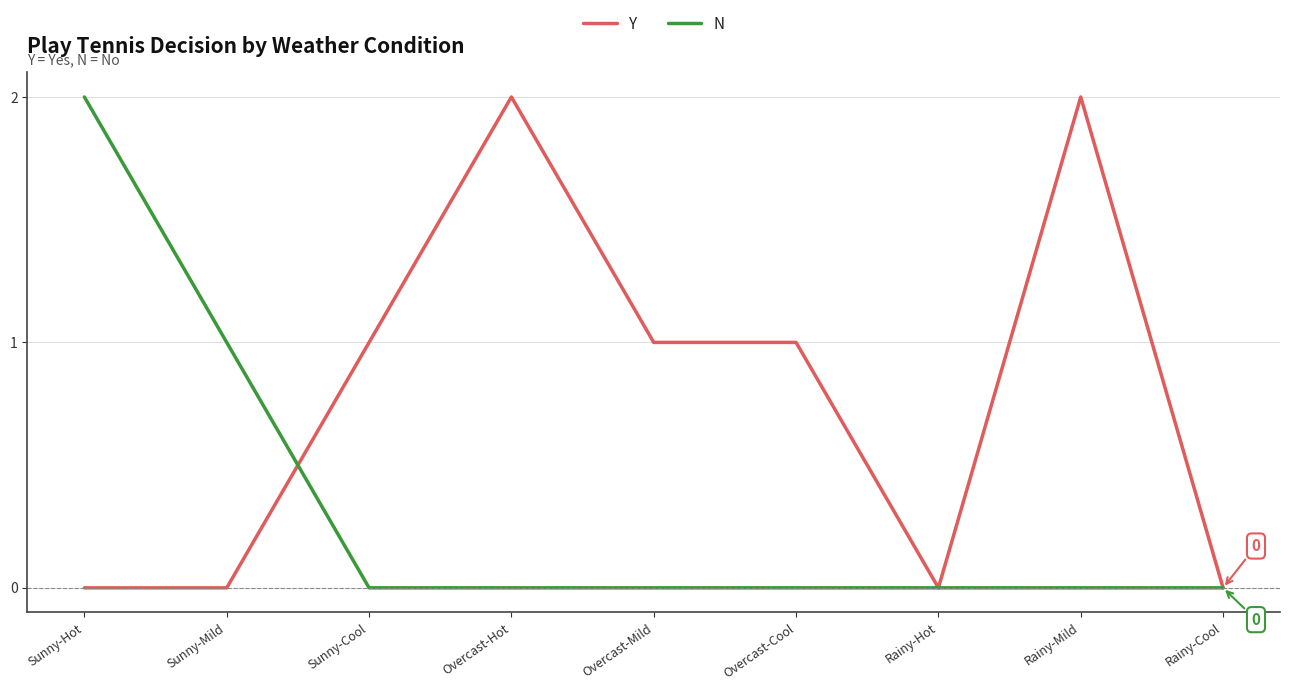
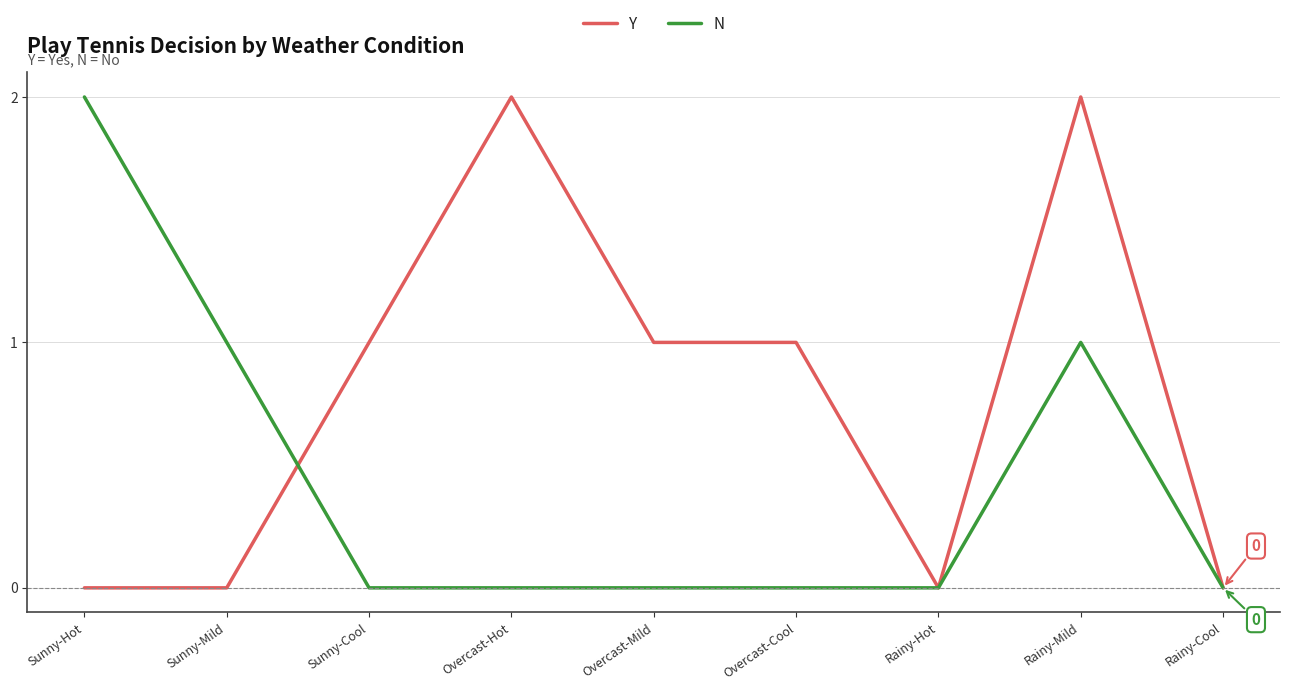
N, Rainy-Mild: 0 -> 1
